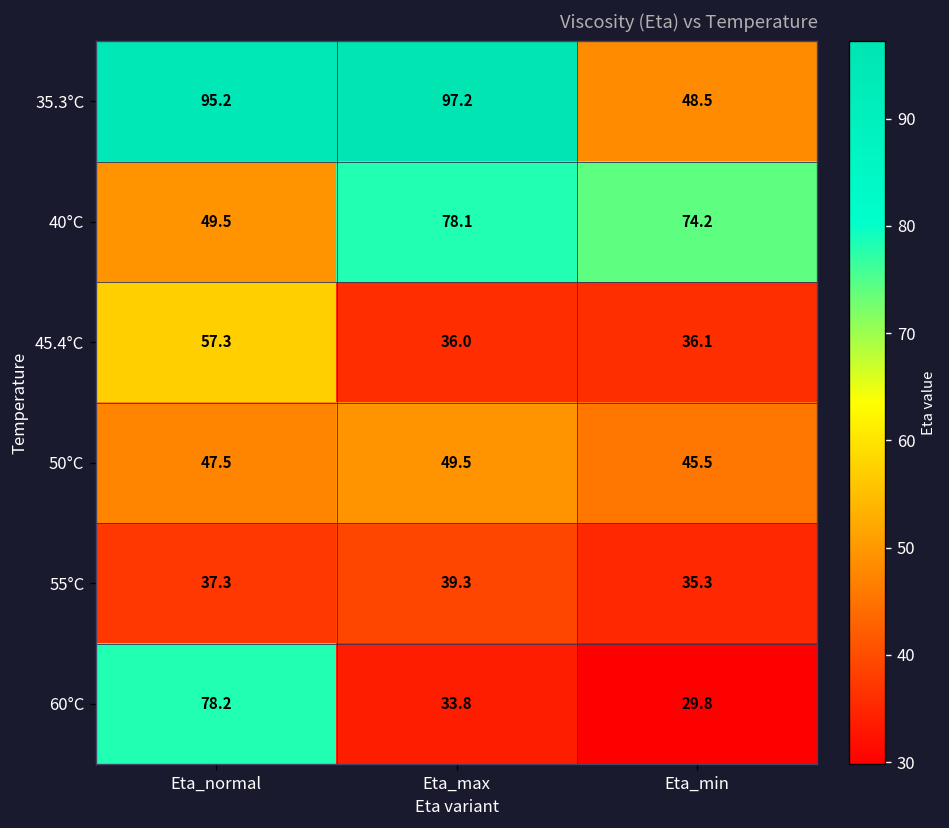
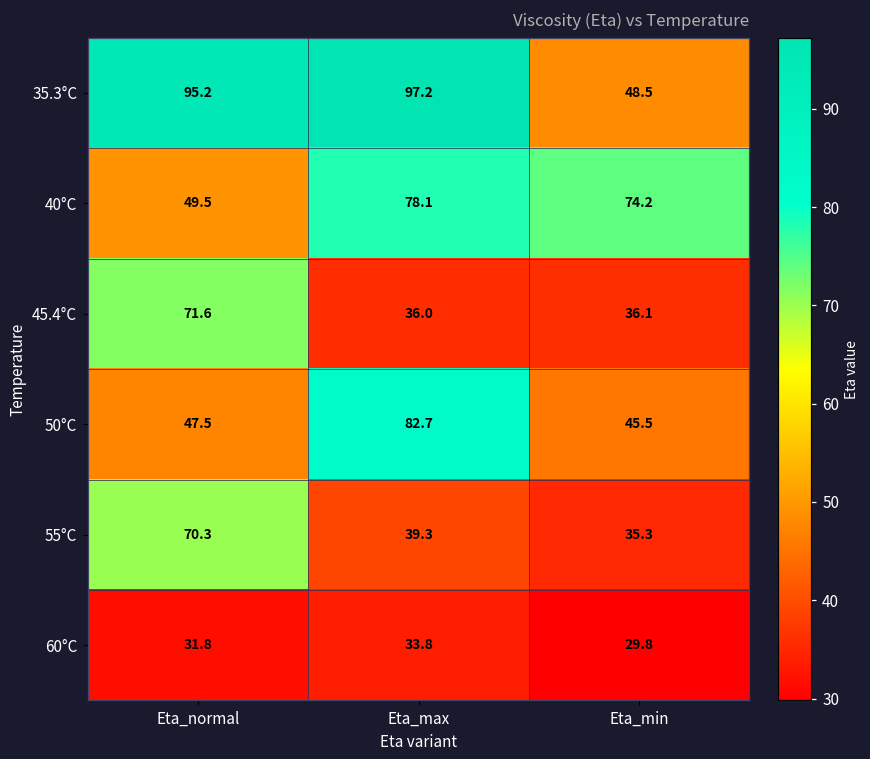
45.4°C, Eta_normal: 57.3 -> 71.6
50°C, Eta_max: 49.5 -> 82.7
55°C, Eta_normal: 37.3 -> 70.3
60°C, Eta_normal: 78.2 -> 31.8
